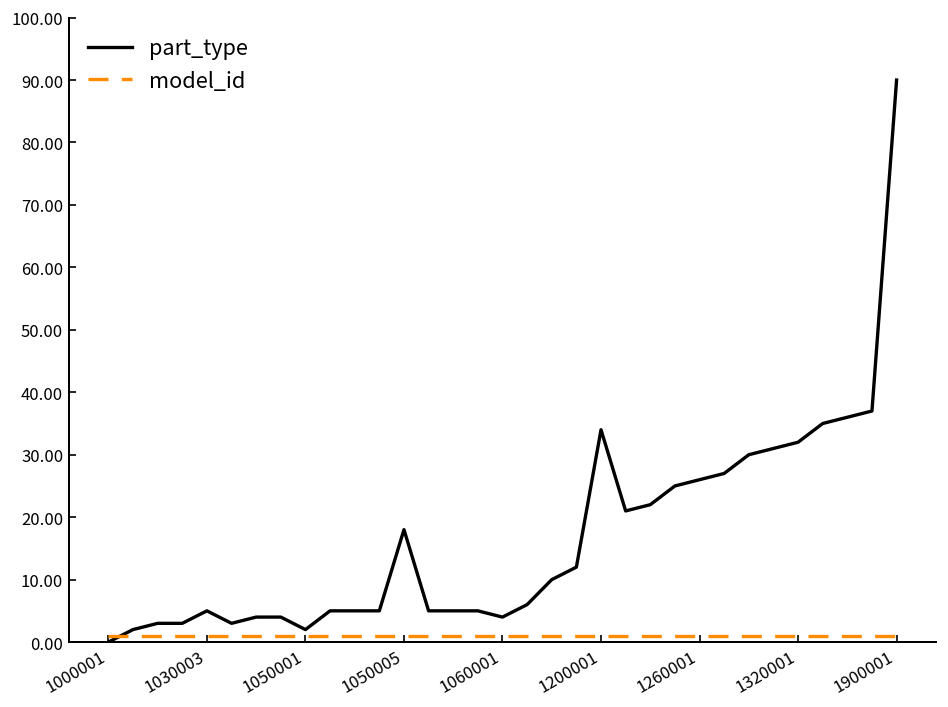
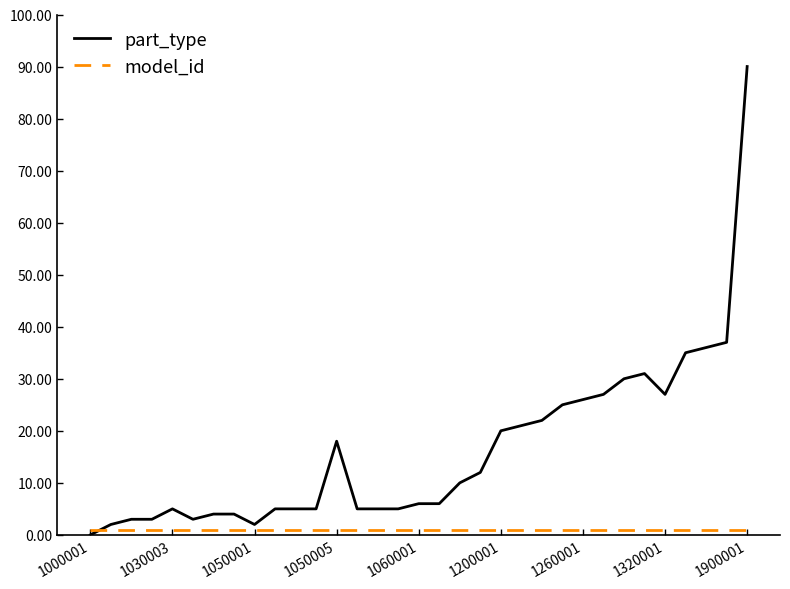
part_type, 1060001: 4 -> 6
part_type, 1200001: 34 -> 20
part_type, 1320001: 32 -> 27
